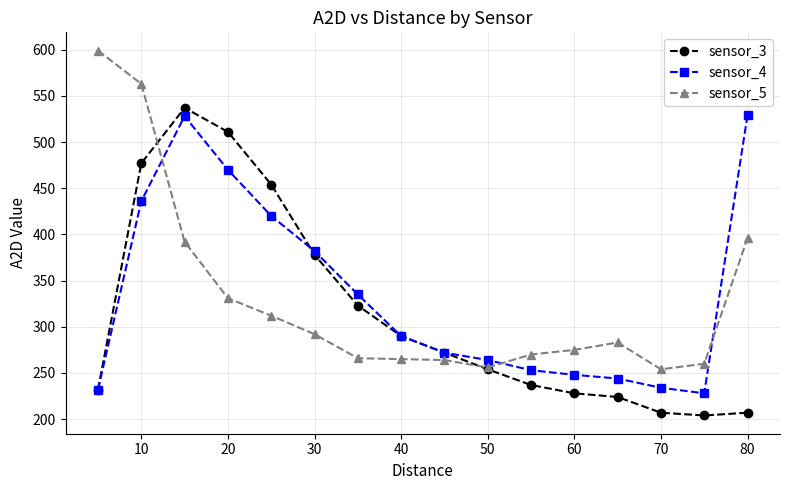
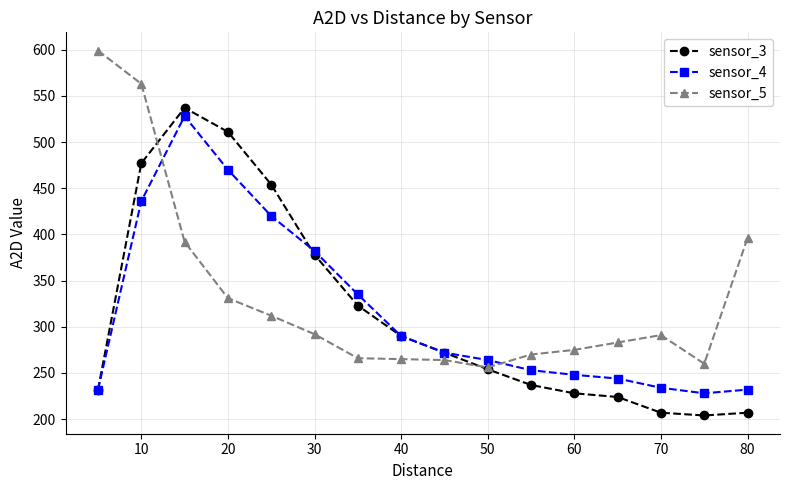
sensor_5, 70: 250 -> 290
sensor_4, 80: 530 -> 230
